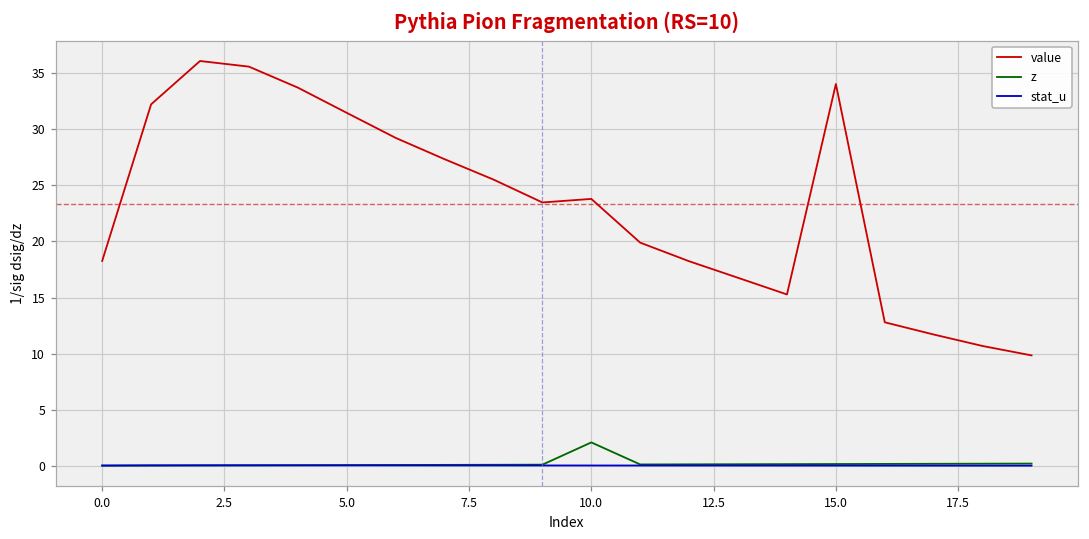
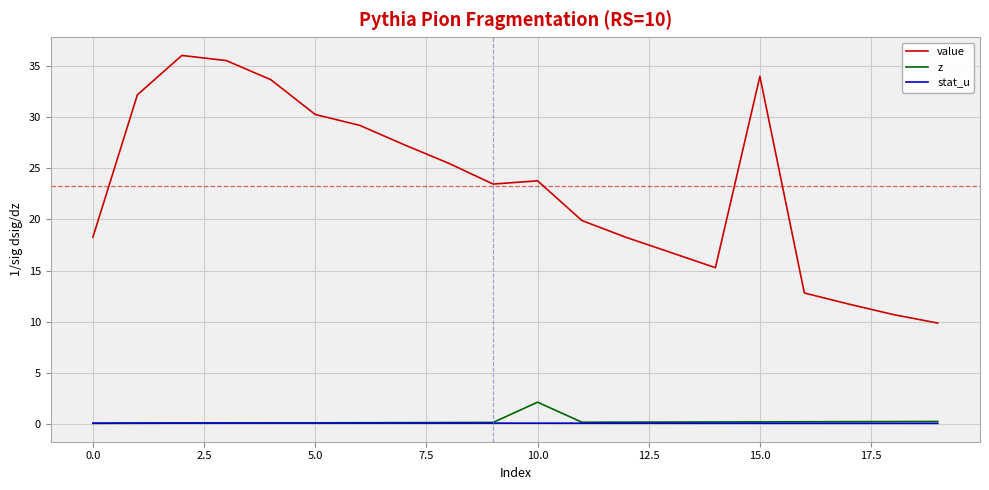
value, 5.0: 31.4 -> 30.3
